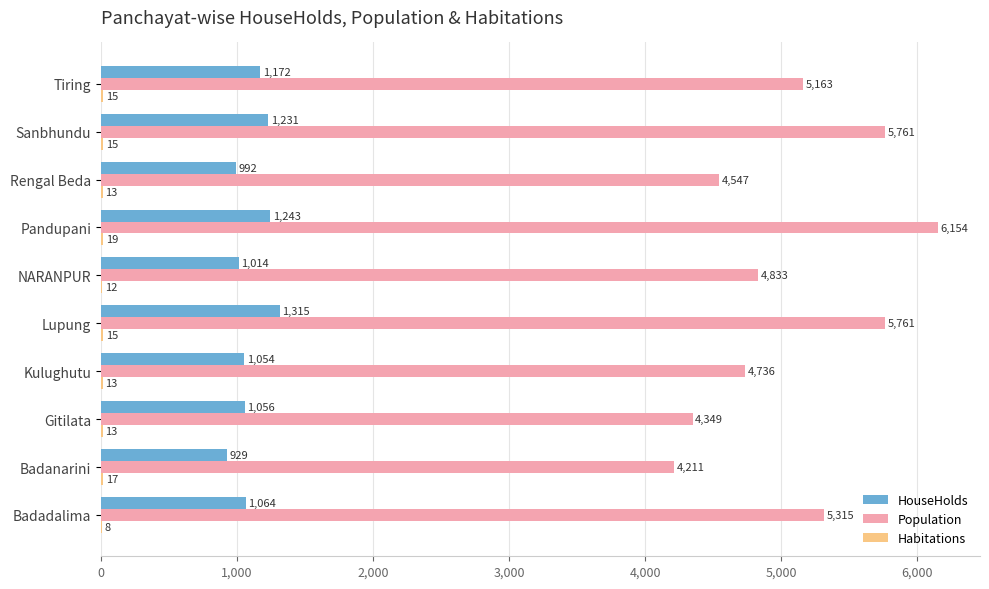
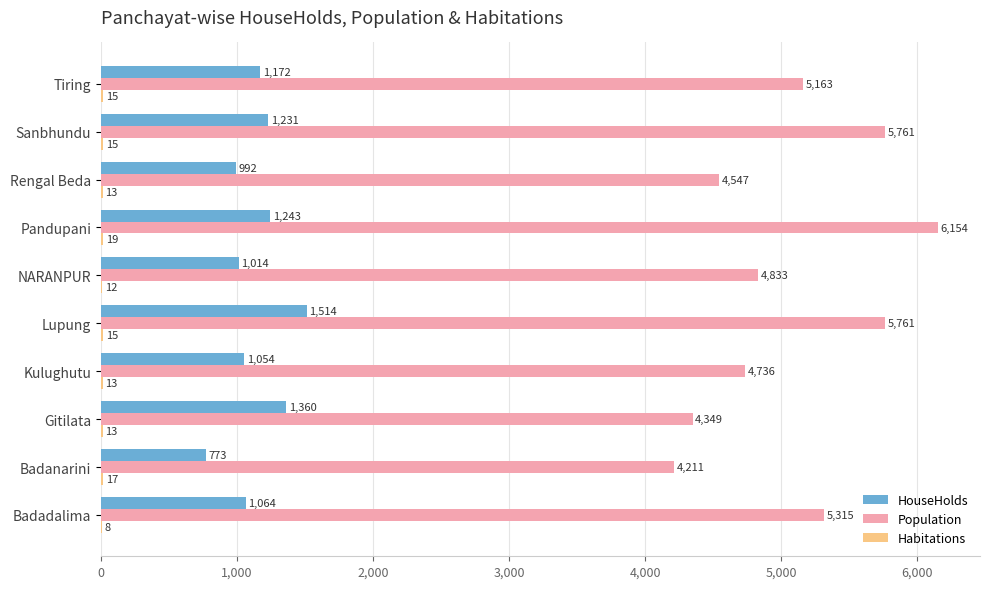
HouseHolds, Lupung: 1,315 -> 1,514
HouseHolds, Gitilata: 1,056 -> 1,360
HouseHolds, Badanarini: 929 -> 773
